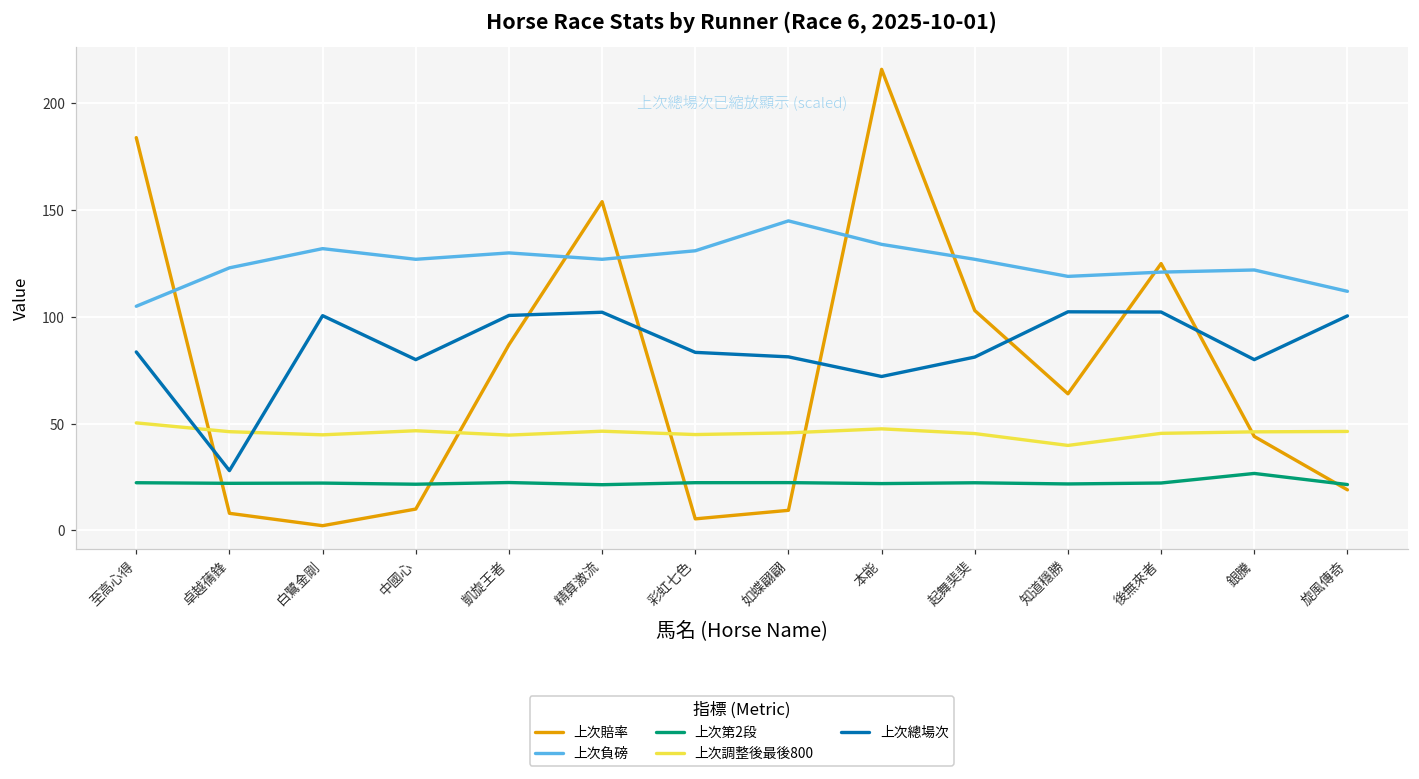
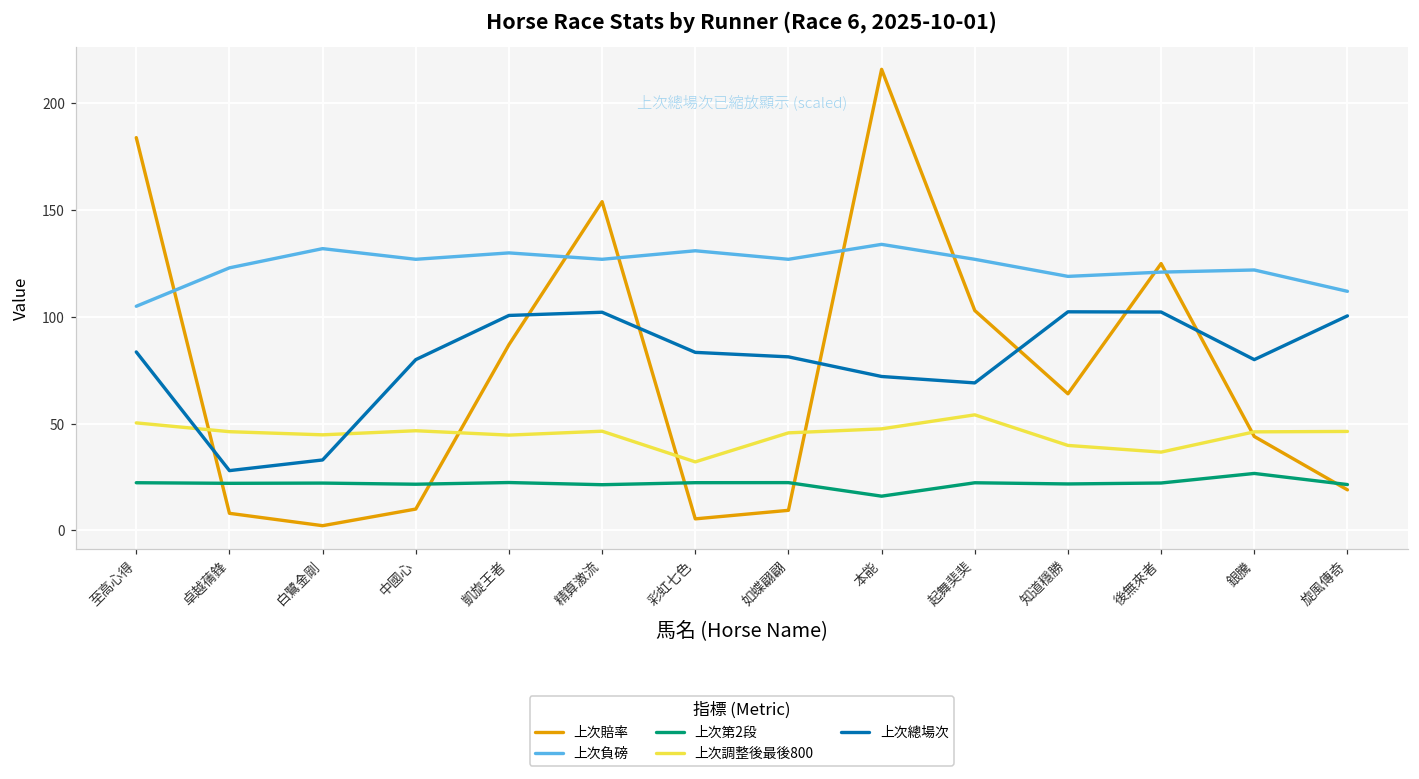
上次總場次, 白鷺金剛: 101 -> 33
上次調整後最後800, 彩虹七色: 45 -> 32
上次負磅, 如蝶翩翩: 145 -> 127
上次第2段, 本能: 22 -> 16
上次調整後最後800, 起舞奜奜: 45 -> 54
上次總場次, 起舞奜奜: 81 -> 69
上次調整後最後800, 後無來者: 45 -> 37
